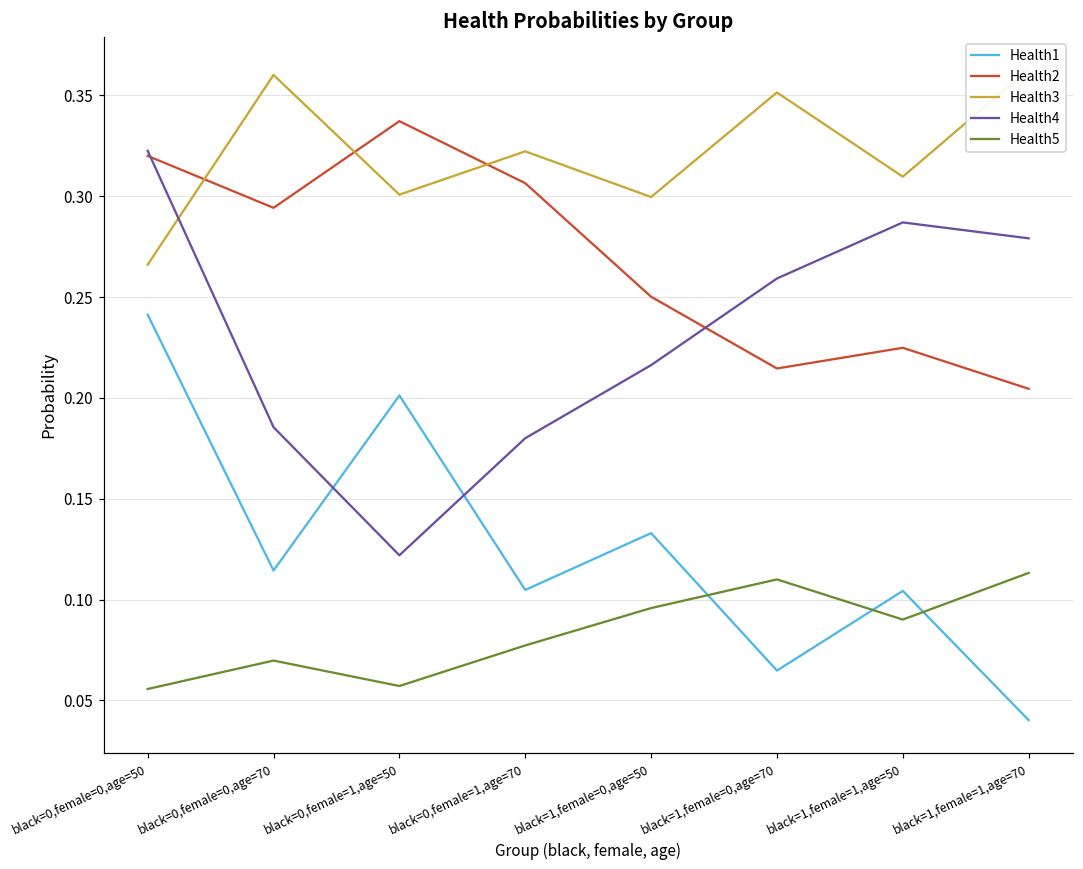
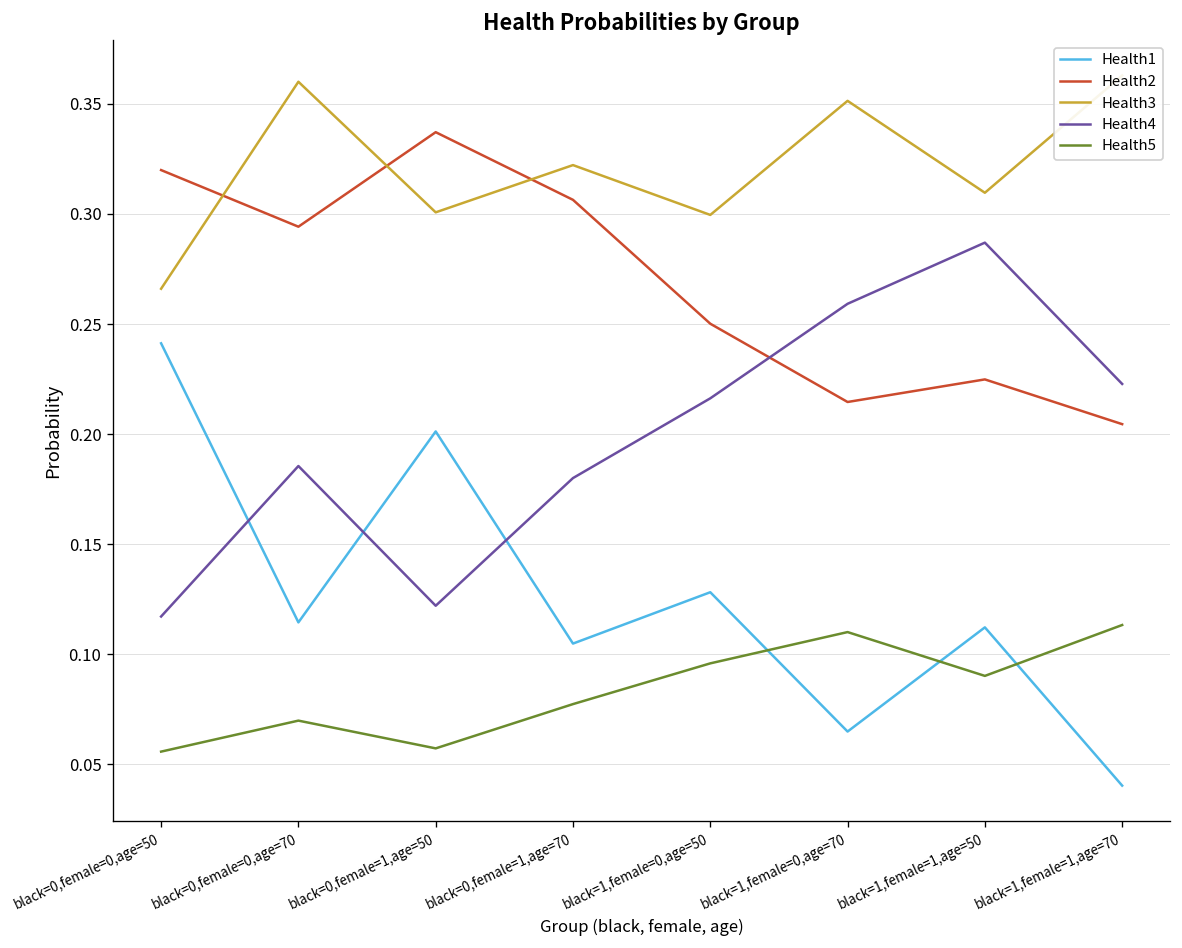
Health4, black=0,female=0,age=50: 0.322 -> 0.117
Health1, black=1,female=0,age=50: 0.133 -> 0.128
Health1, black=1,female=1,age=50: 0.104 -> 0.112
Health4, black=1,female=1,age=70: 0.279 -> 0.223
